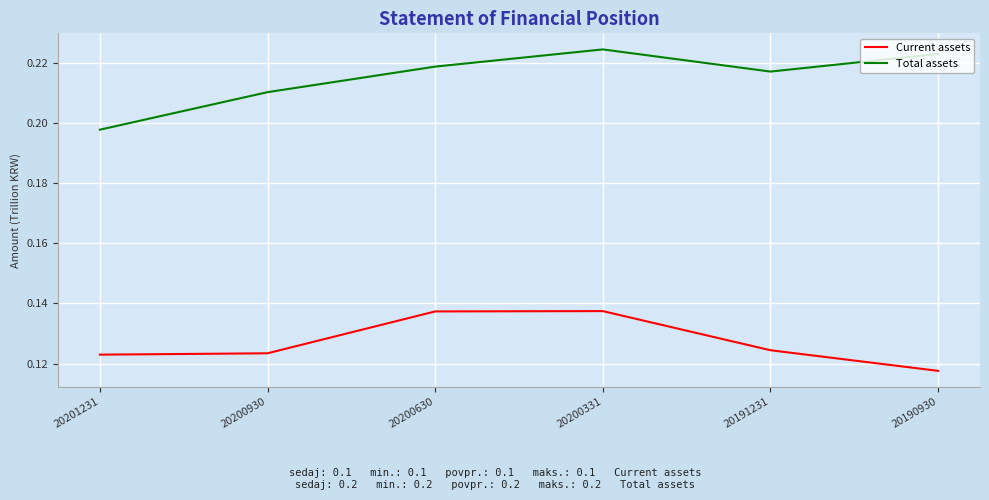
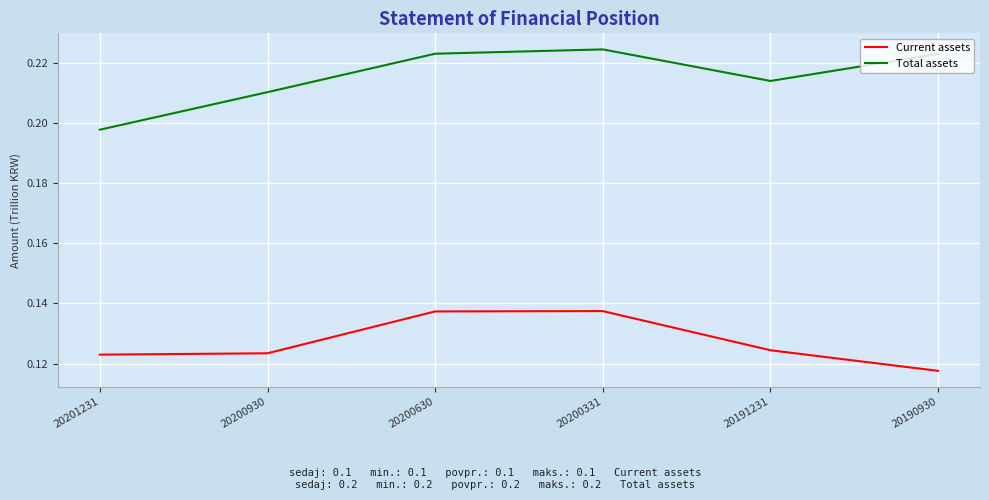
Total assets, 20200630: 0.219 -> 0.223
Total assets, 20191231: 0.217 -> 0.214
